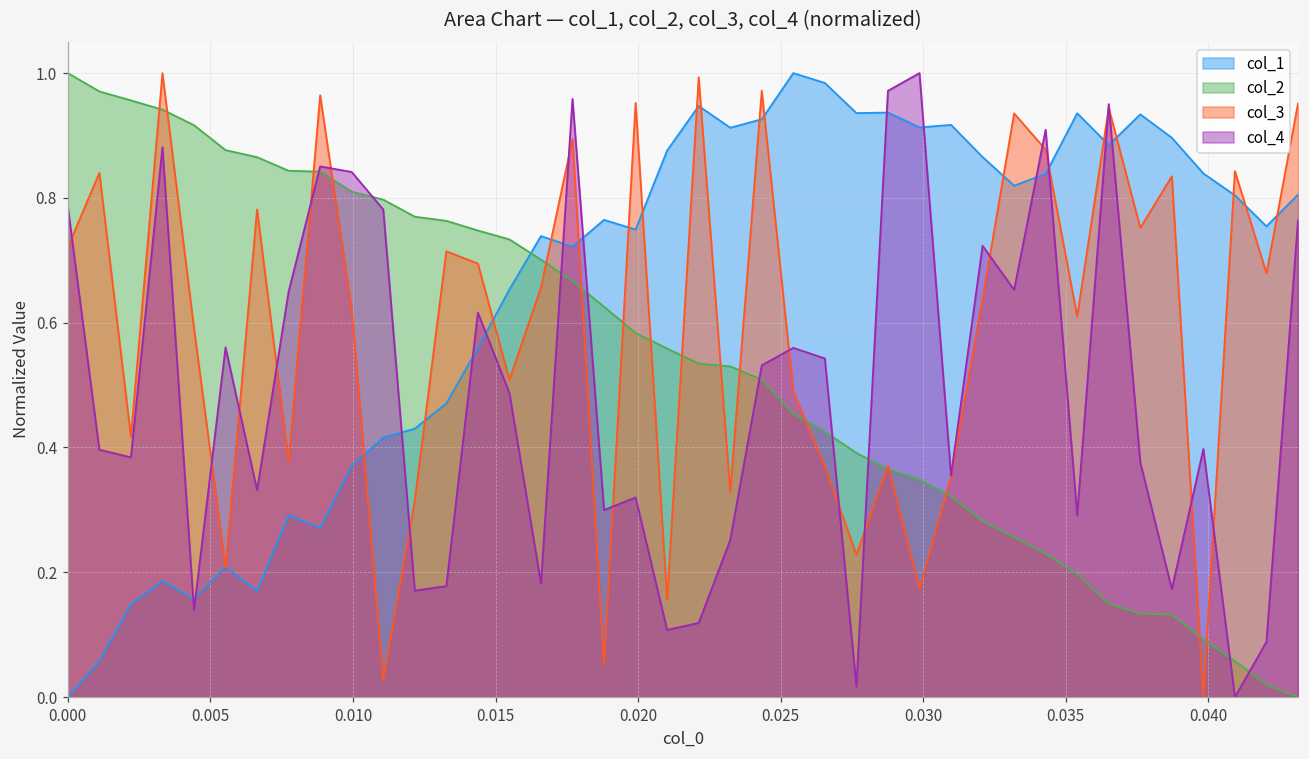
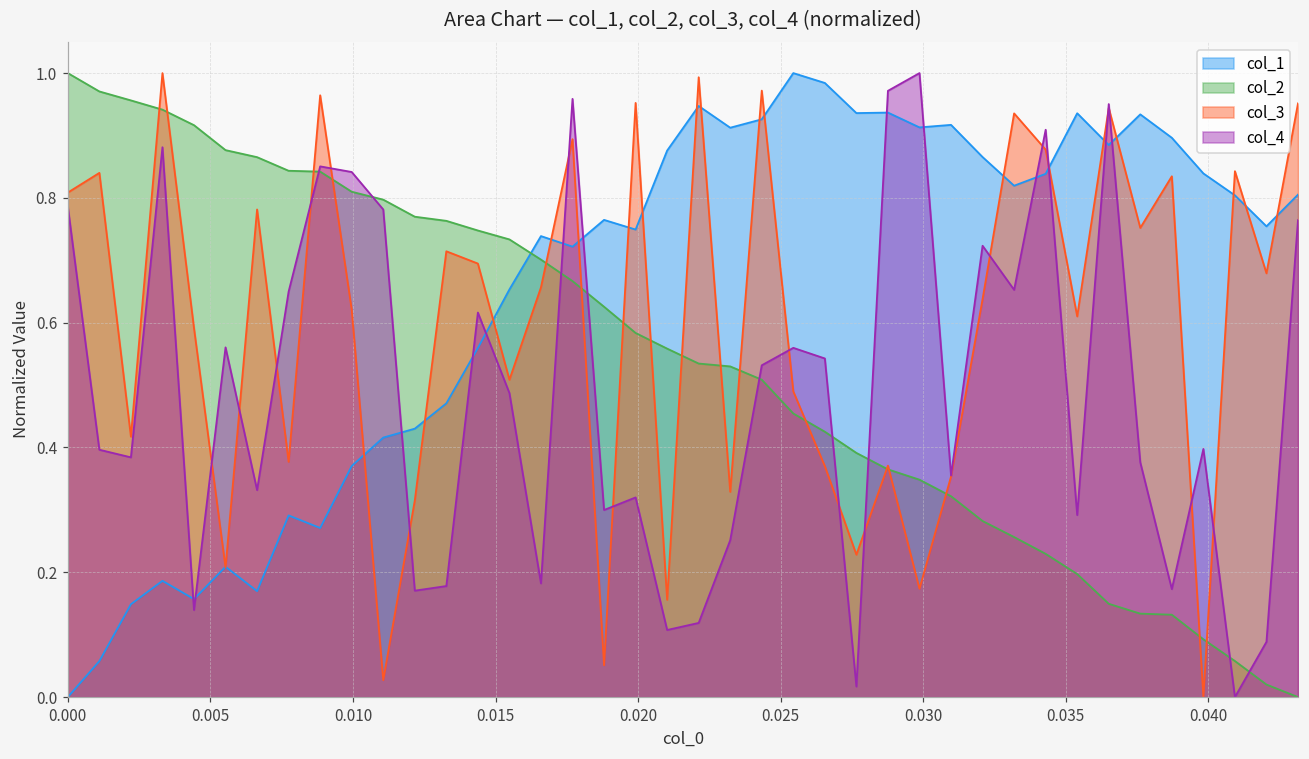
col_3, 0.000: 0.72 -> 0.81
